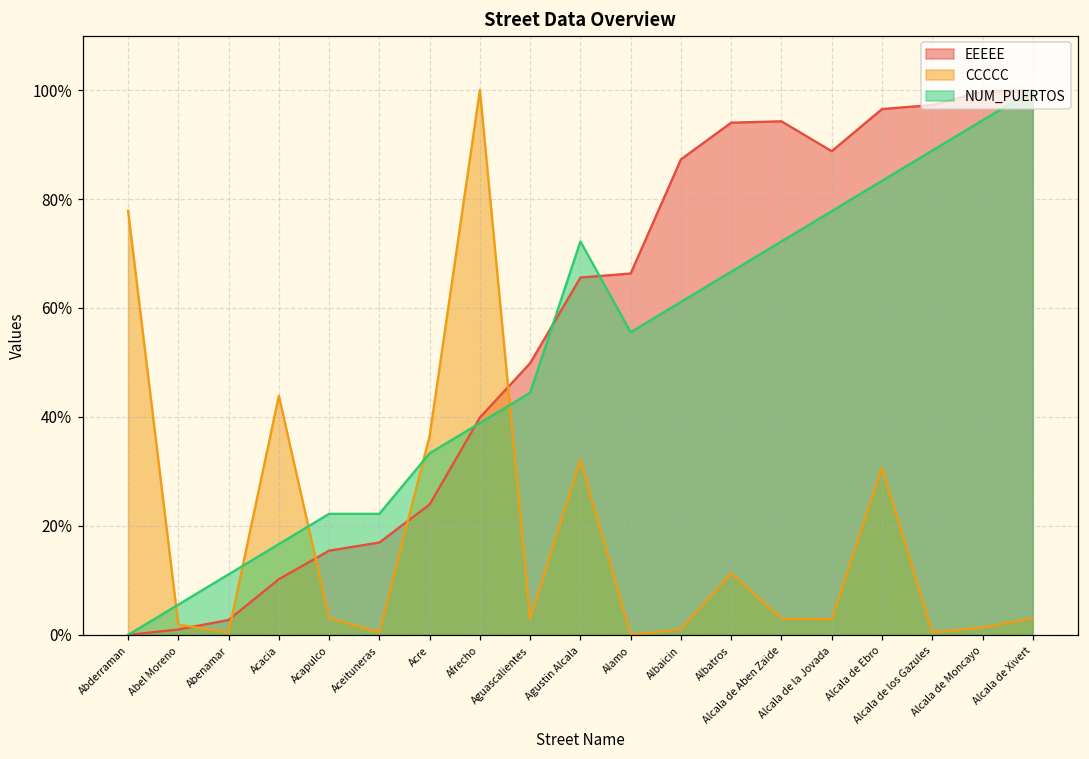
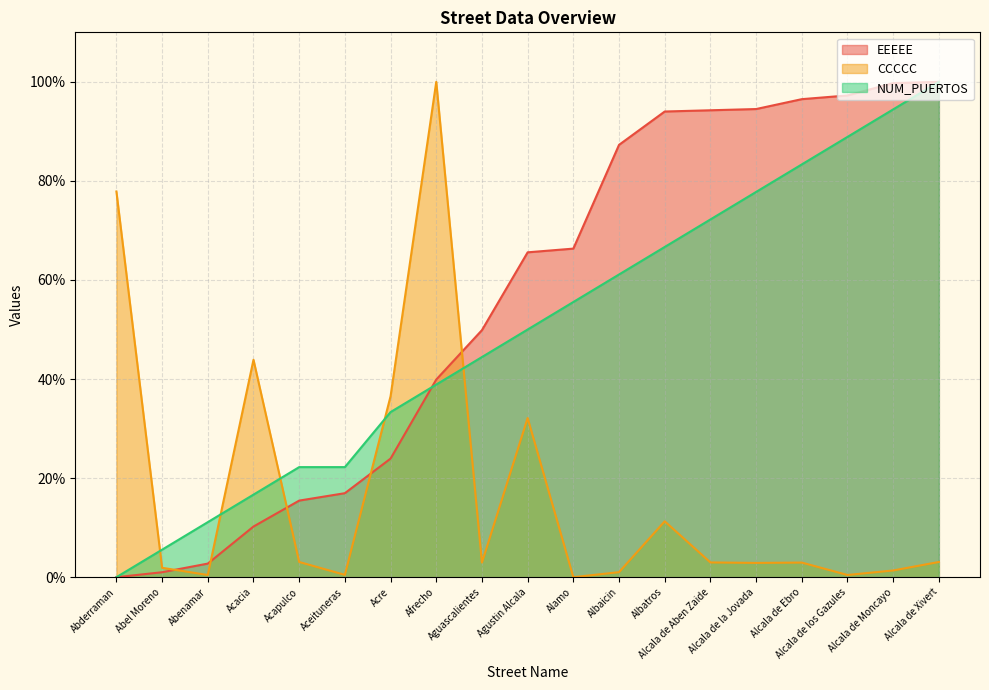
NUM_PUERTOS, Agustin Alcala: 72% -> 50%
EEEEE, Alcala de la Jovada: 89% -> 95%
CCCCC, Alcala de Ebro: 31% -> 3%
